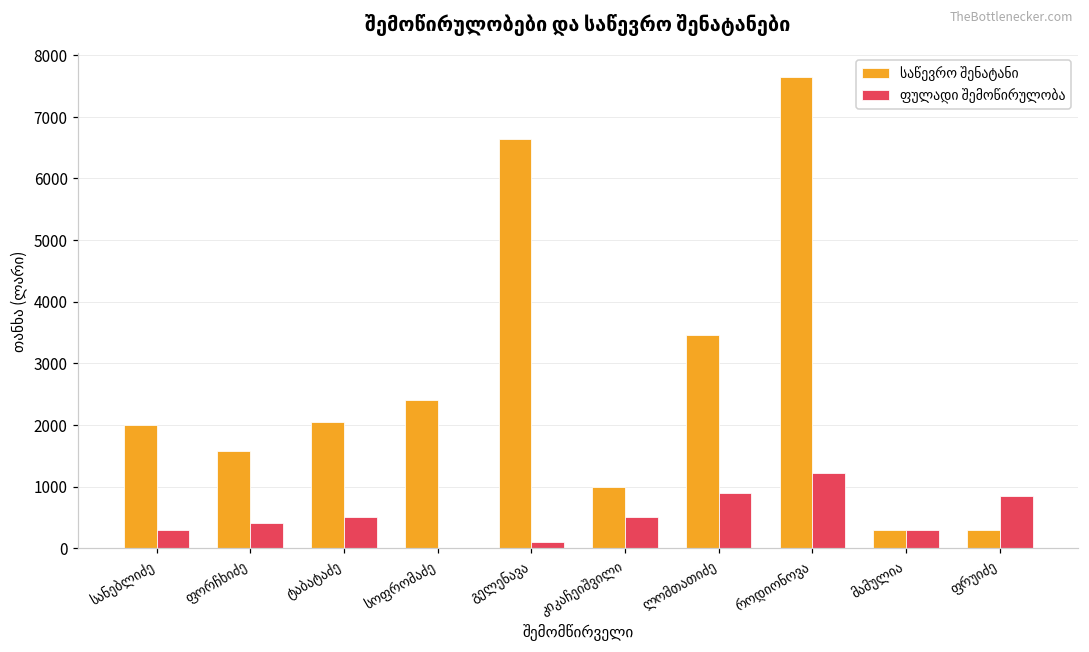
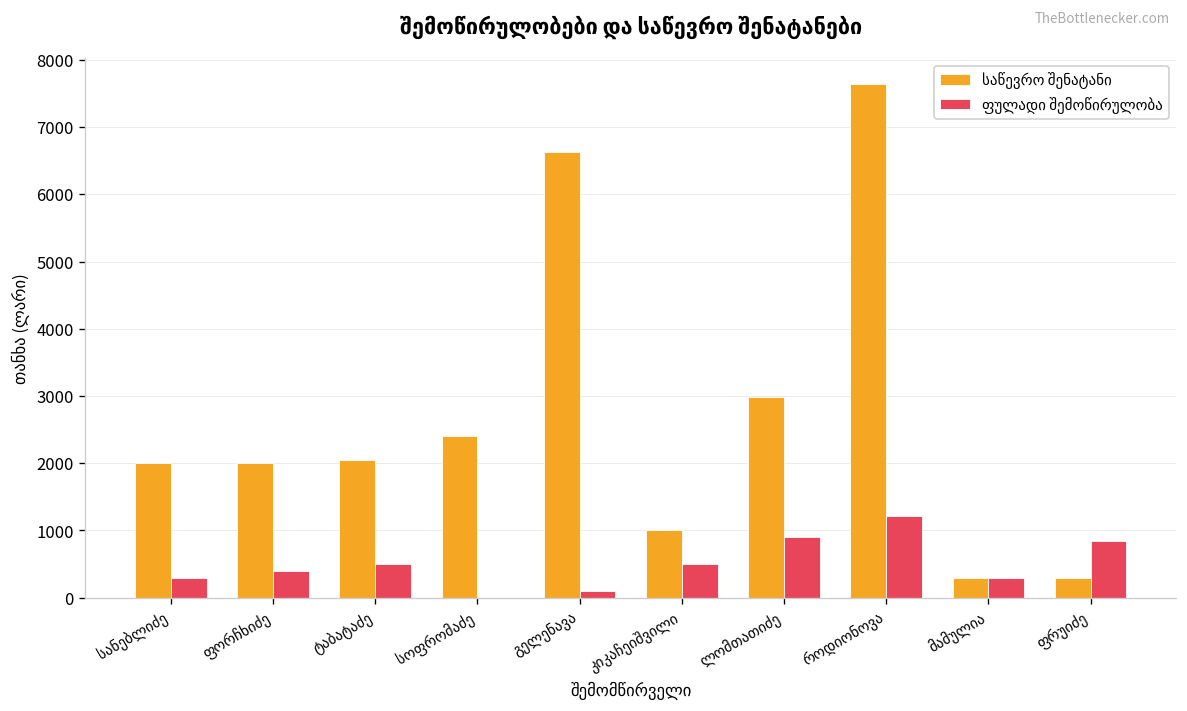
საწევრო შენატანი, ფორჩხიძე: 1600 -> 2000
საწევრო შენატანი, ლომთათიძე: 3500 -> 3000
